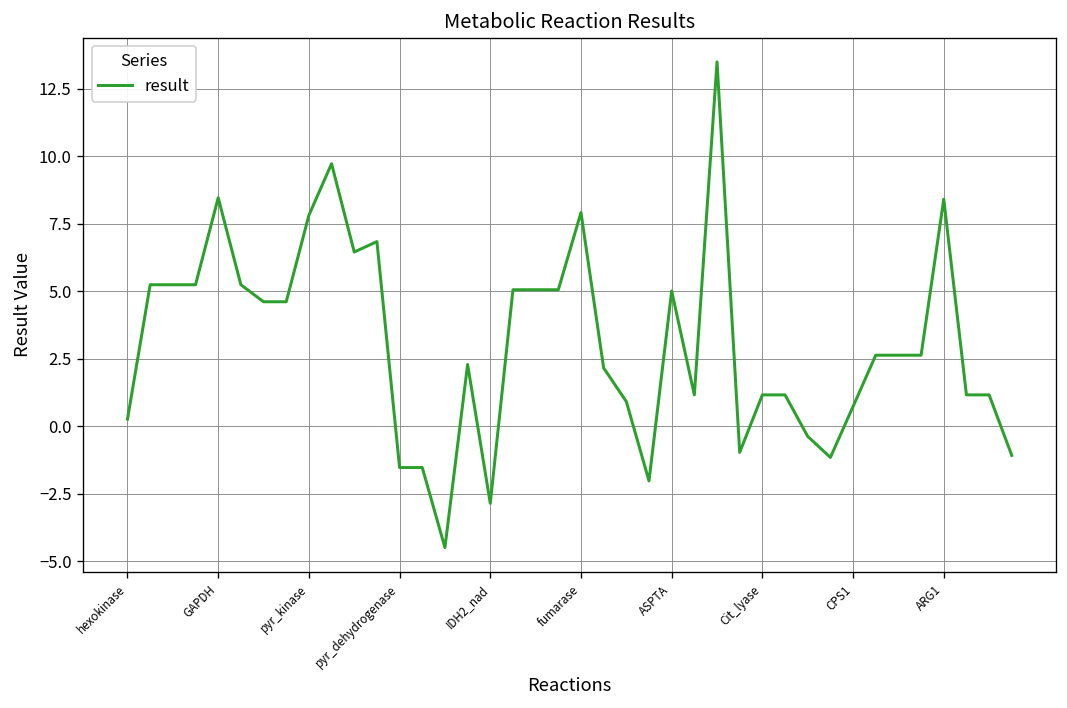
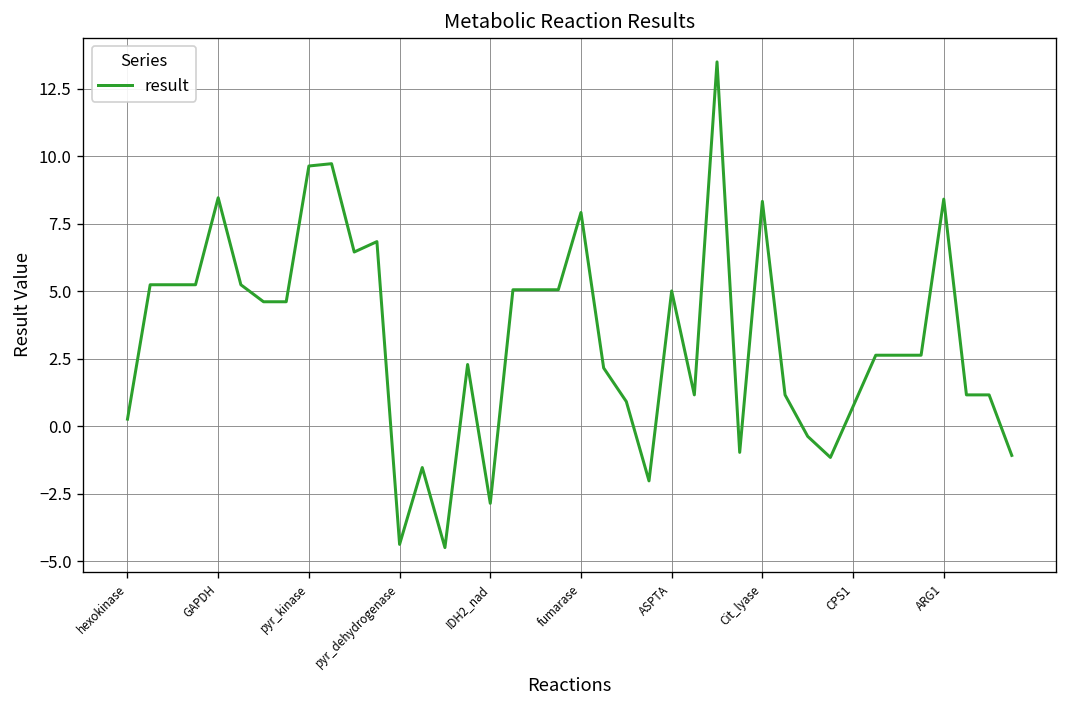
pyr_kinase: 7.8 -> 9.6
pyr_dehydrogenase: -1.5 -> -4.4
Cit_lyase: 1.2 -> 8.3
